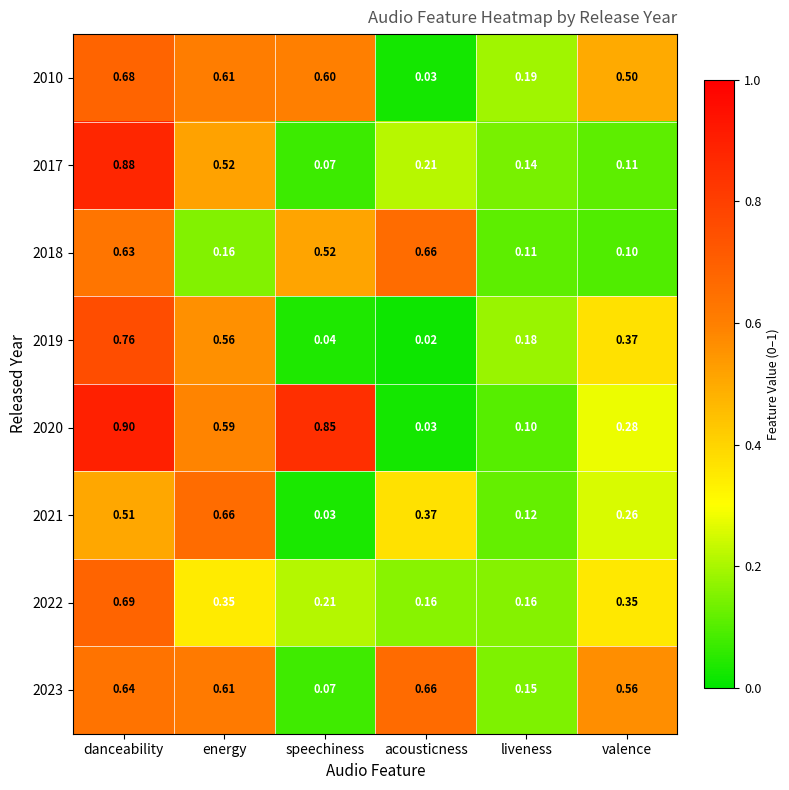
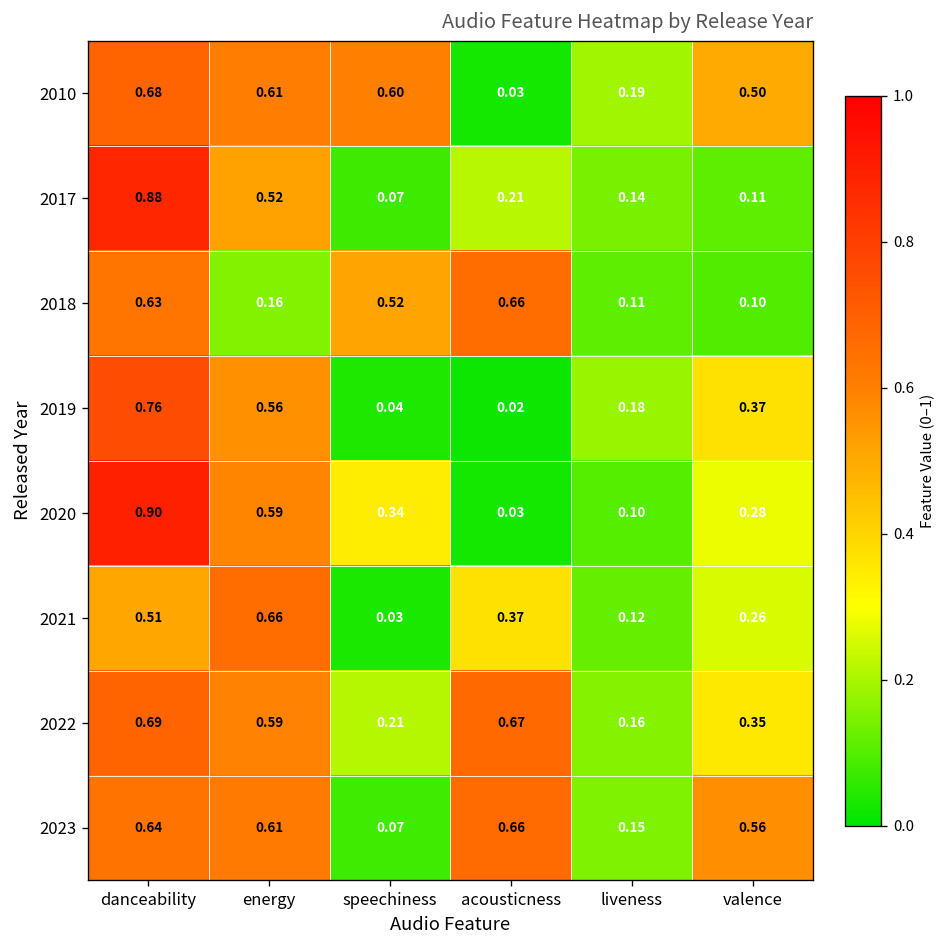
2020, speechiness: 0.85 -> 0.34
2022, energy: 0.35 -> 0.59
2022, acousticness: 0.16 -> 0.67
